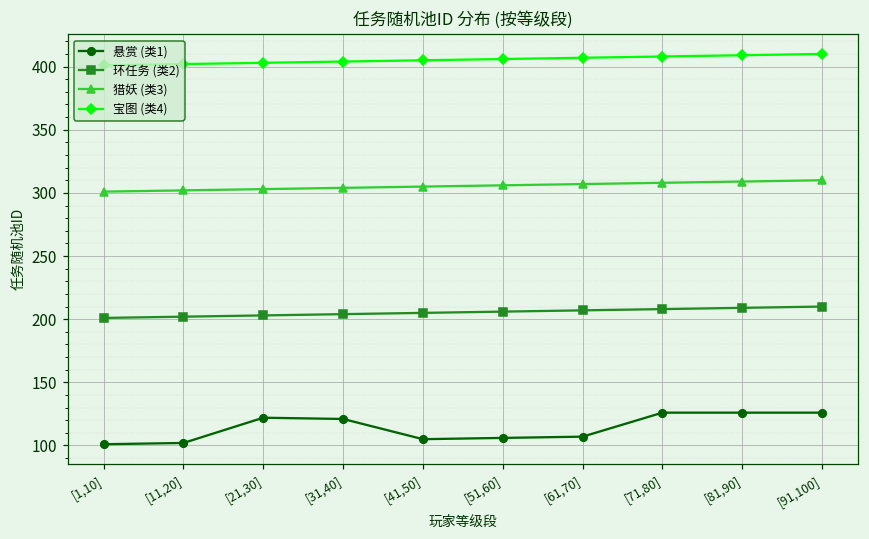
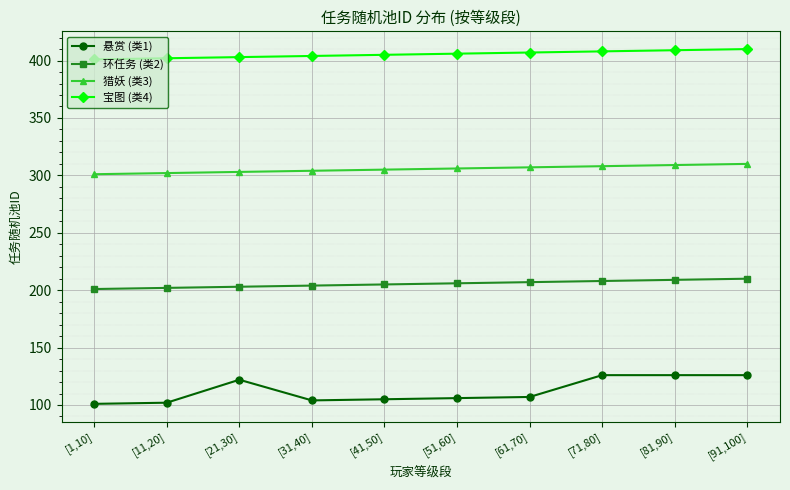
悬赏 (类1), [31,40]: 121 -> 104
